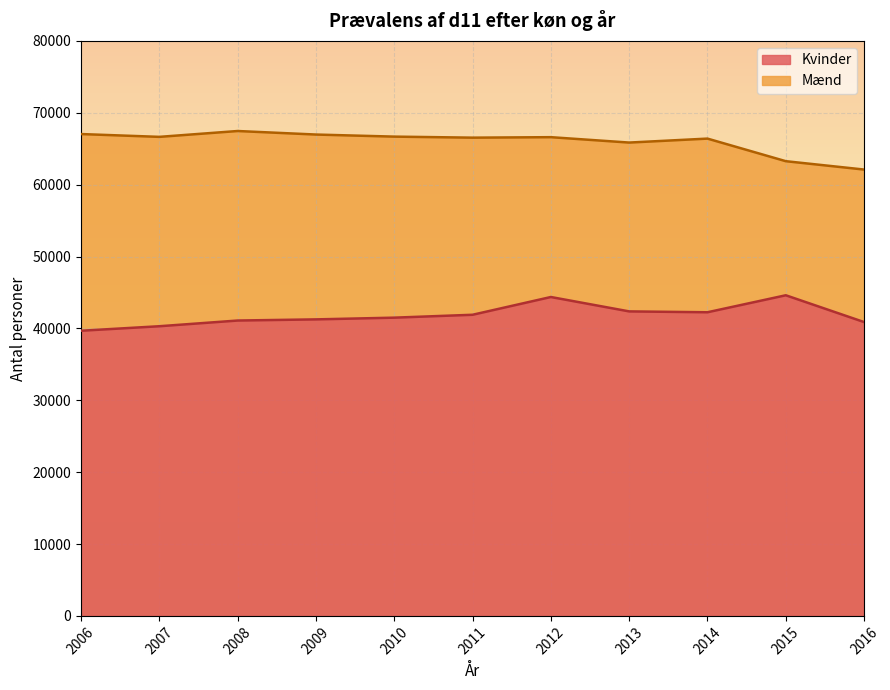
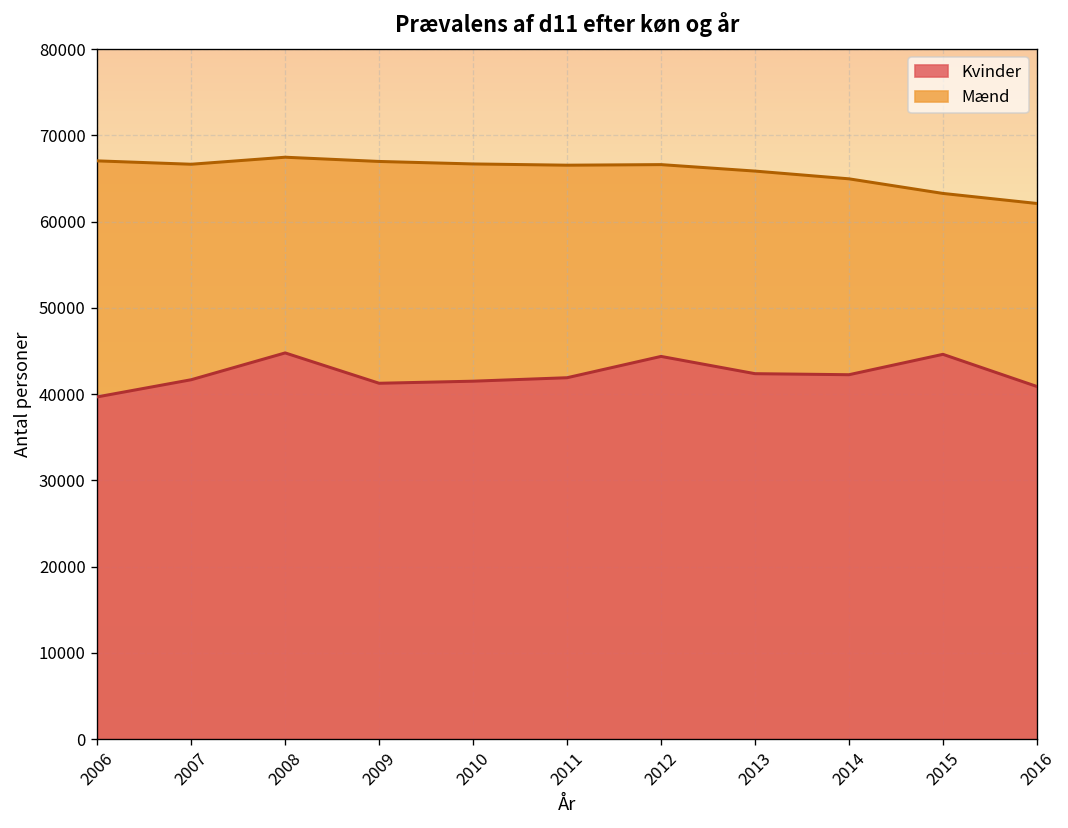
Kvinder, 2007: 40000 -> 42000
Kvinder, 2008: 41000 -> 45000
Mænd, 2014: 66000 -> 65000
